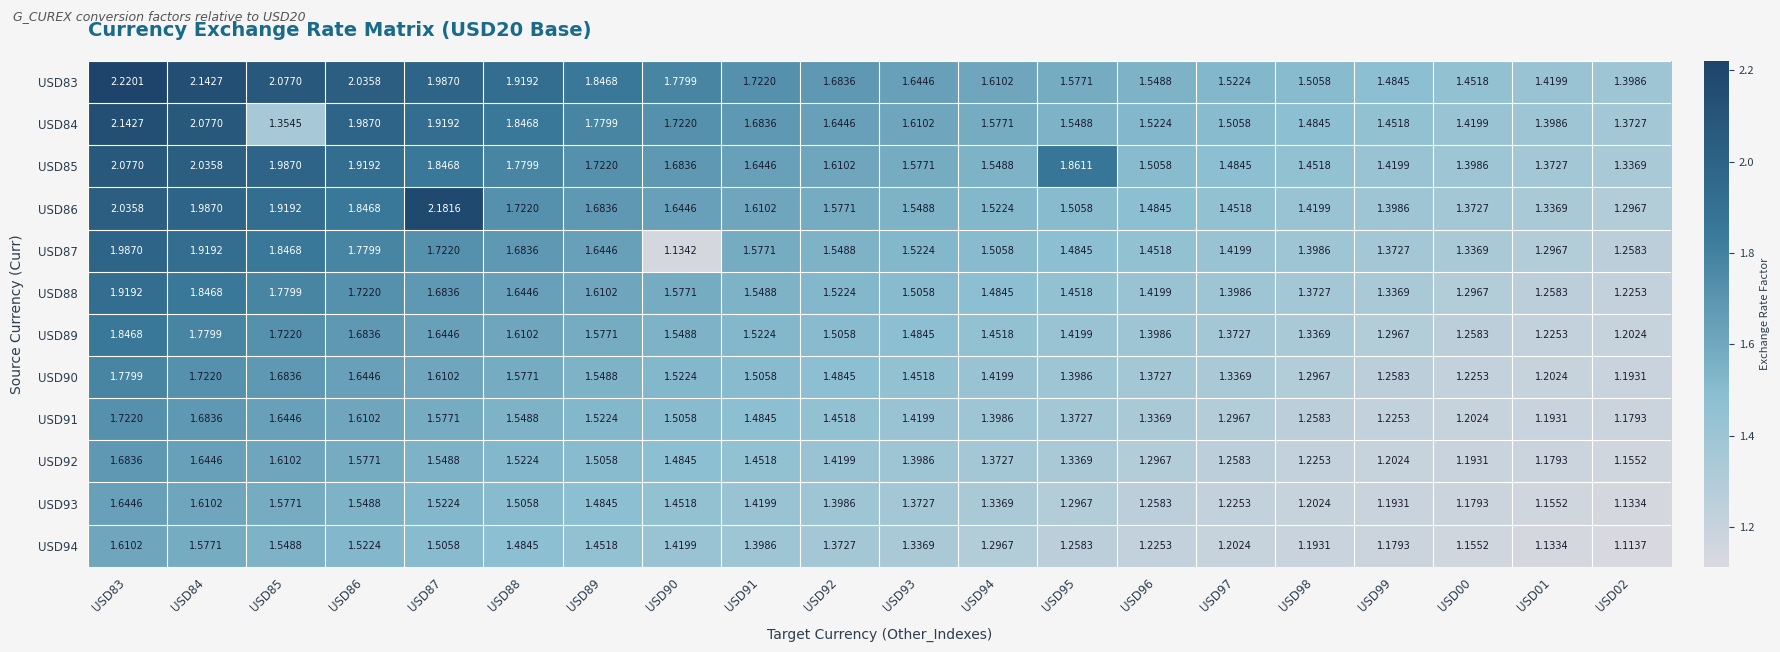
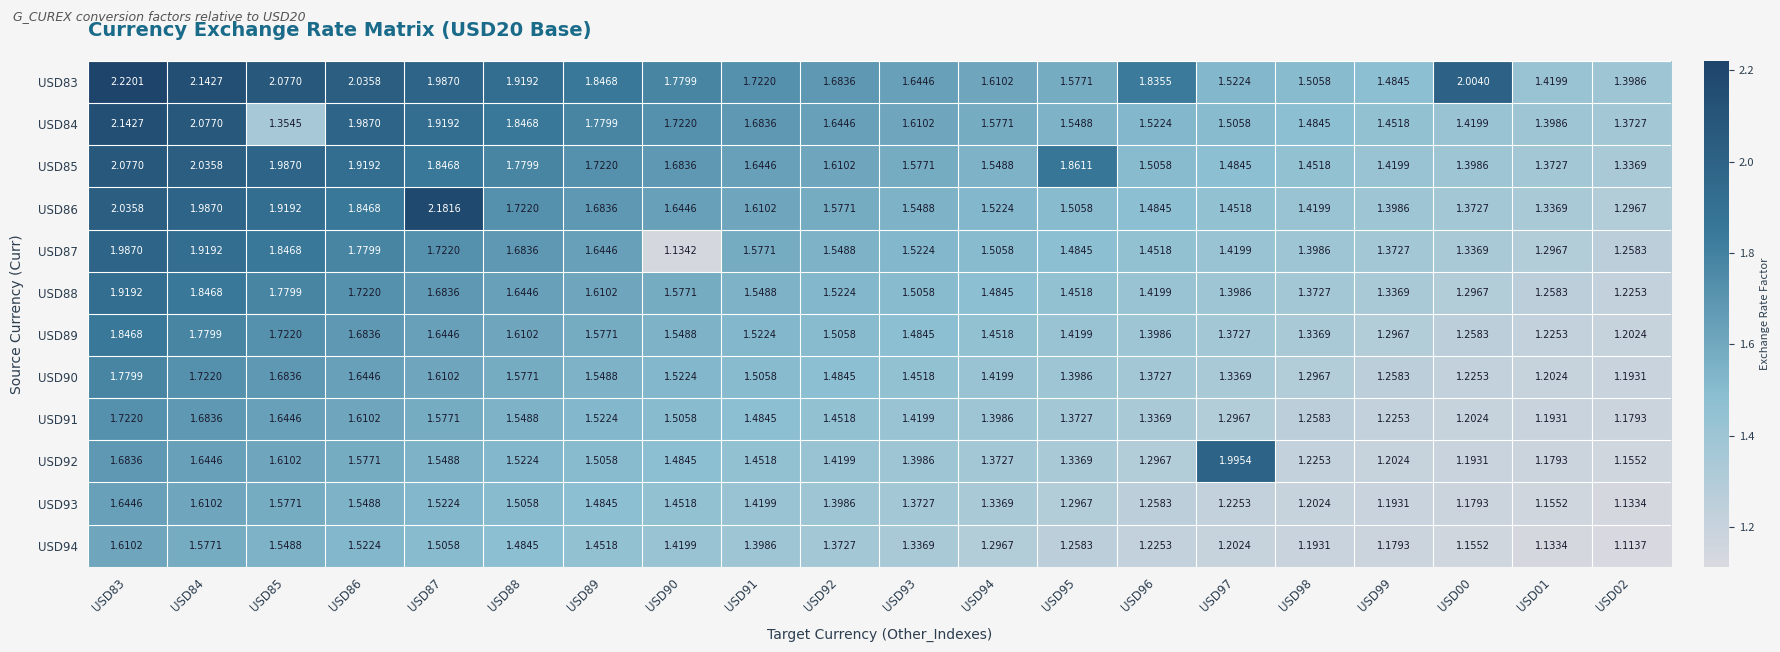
USD83, USD96: 1.5488 -> 1.8355
USD83, USD00: 1.4518 -> 2.0040
USD92, USD97: 1.2583 -> 1.9954
